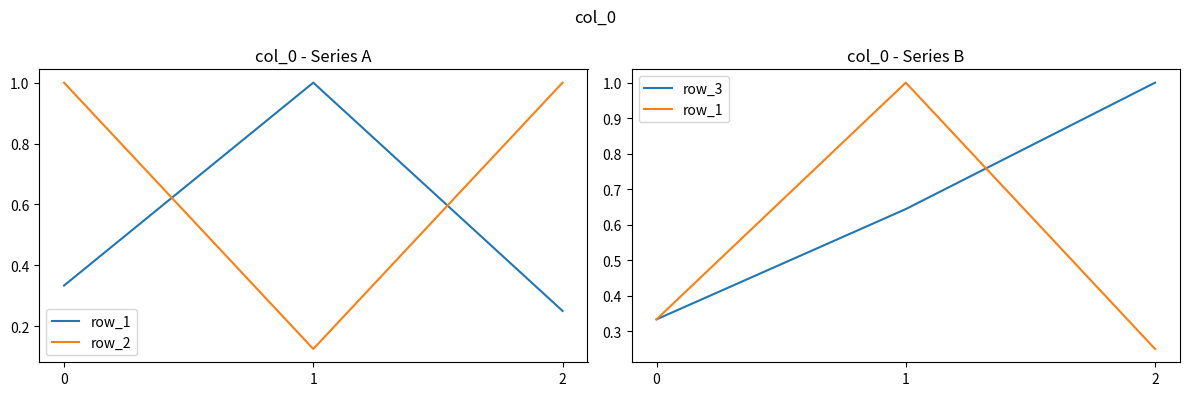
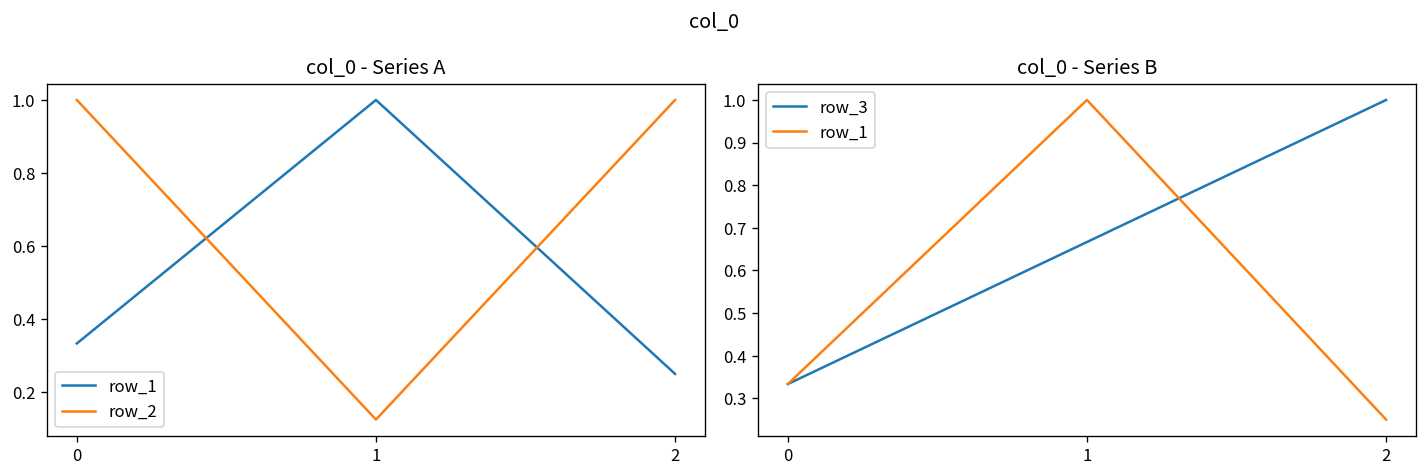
col_0 - Series B, row_3, 1: 0.64 -> 0.67
